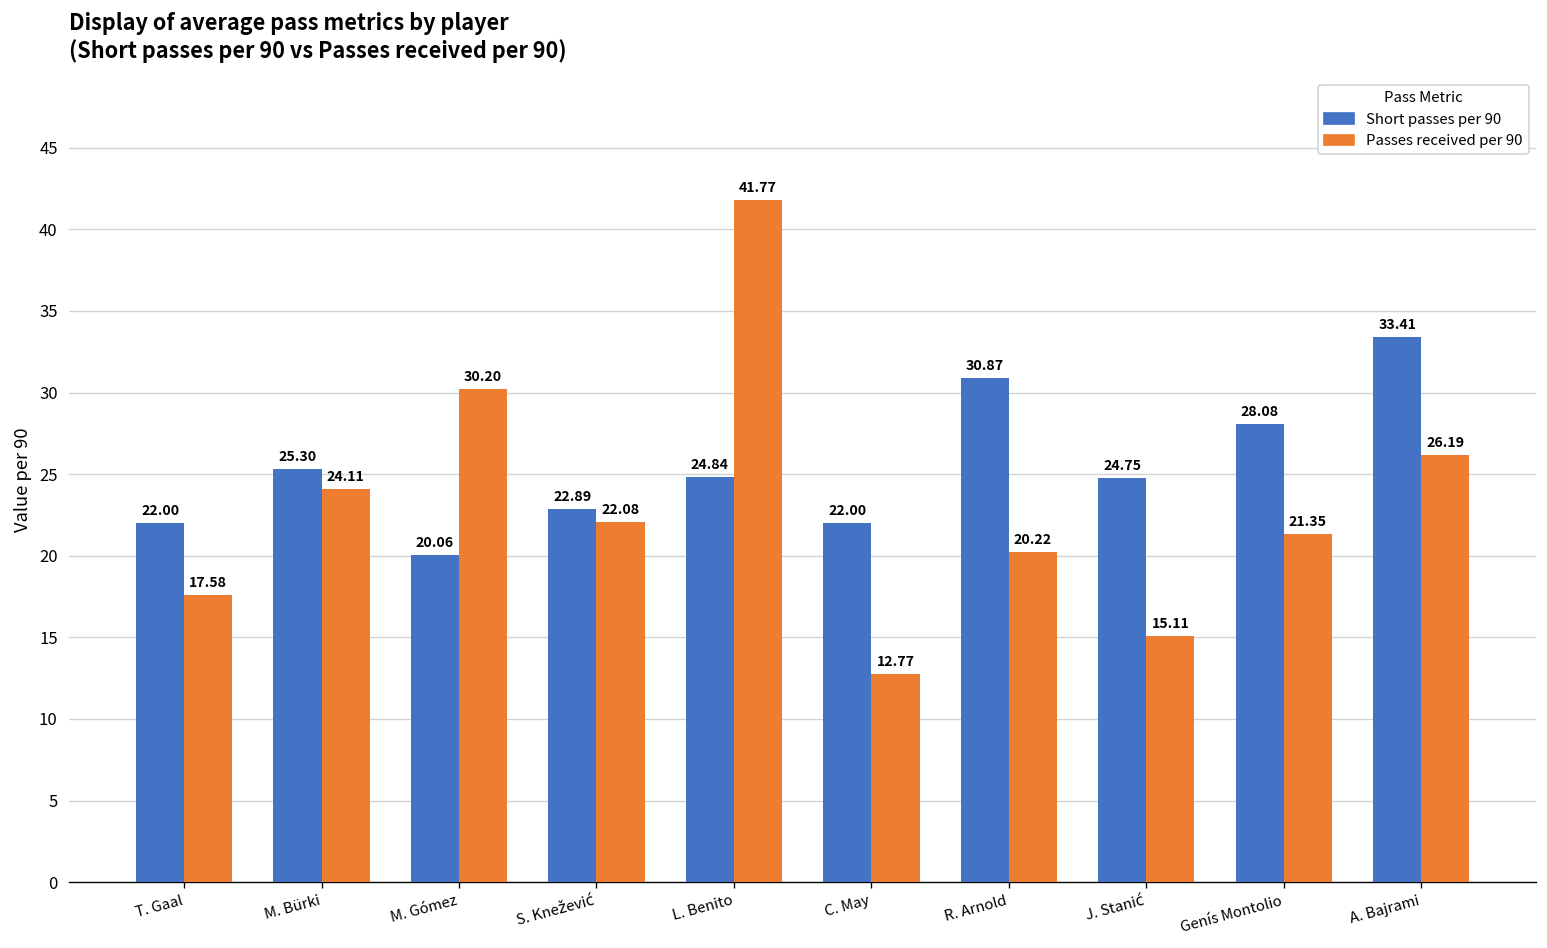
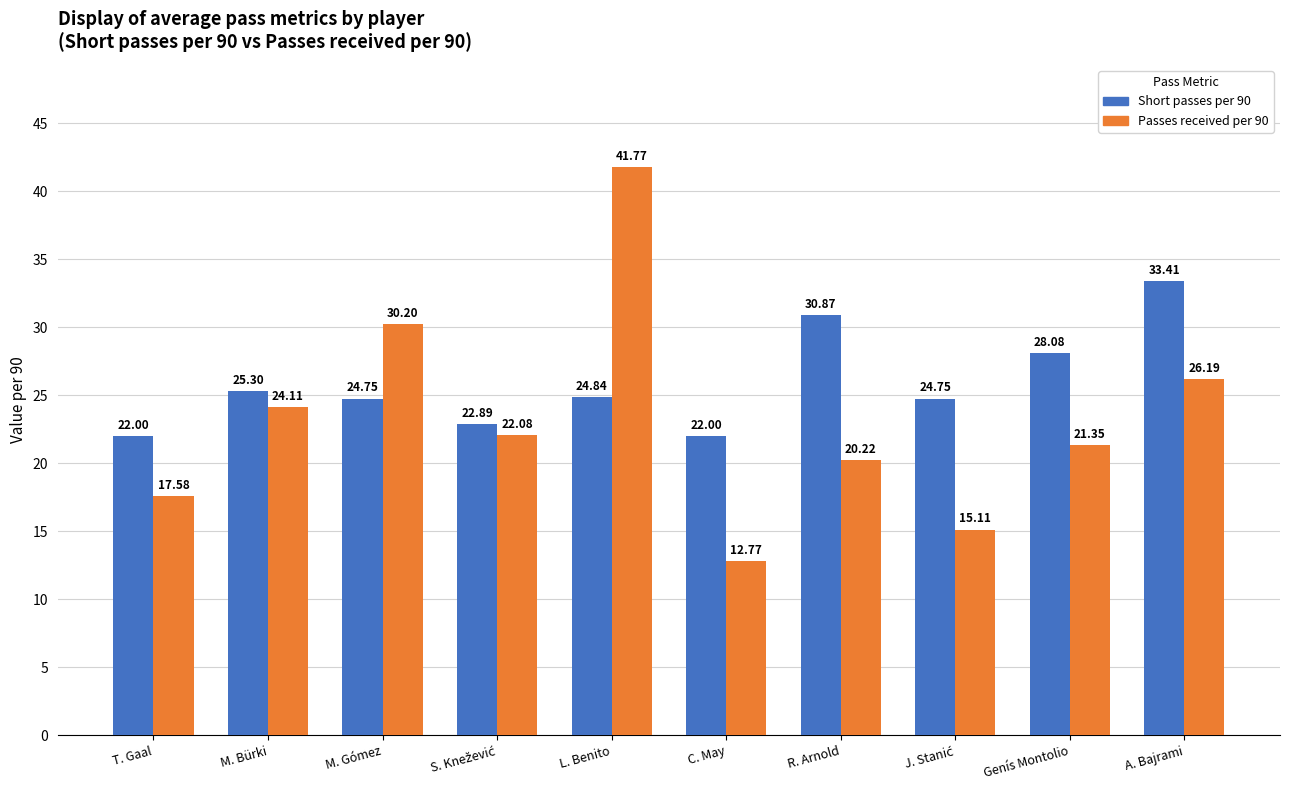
Short passes per 90, M. Gómez: 20.06 -> 24.75
